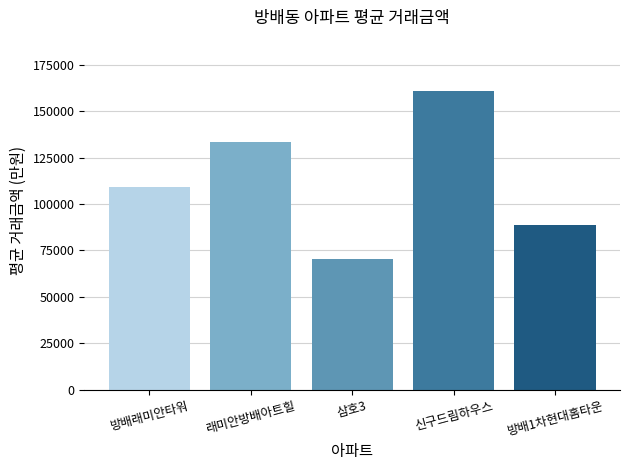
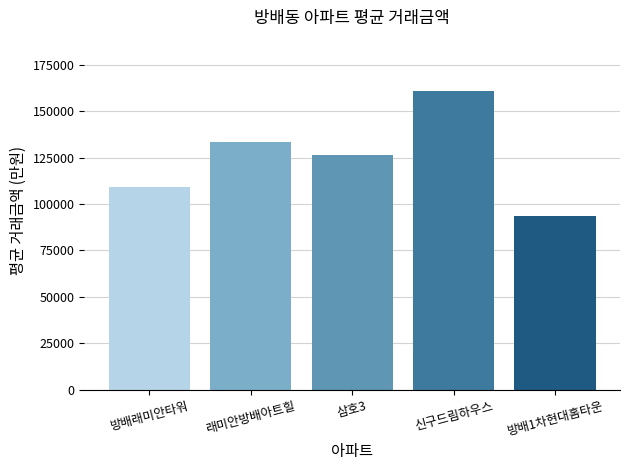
삼호3: 70000 -> 127000
방배1차현대홈타운: 89000 -> 93000
